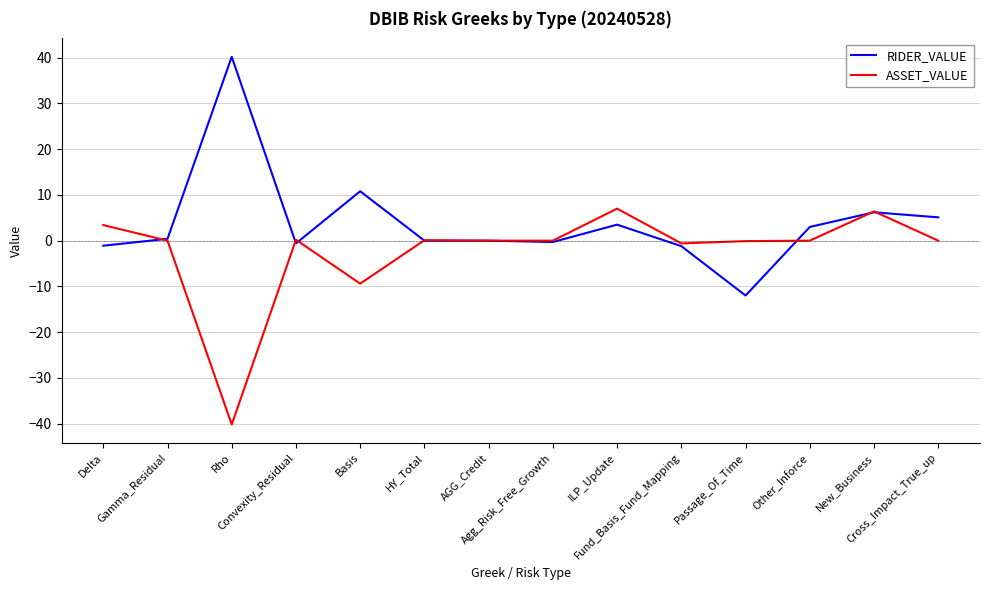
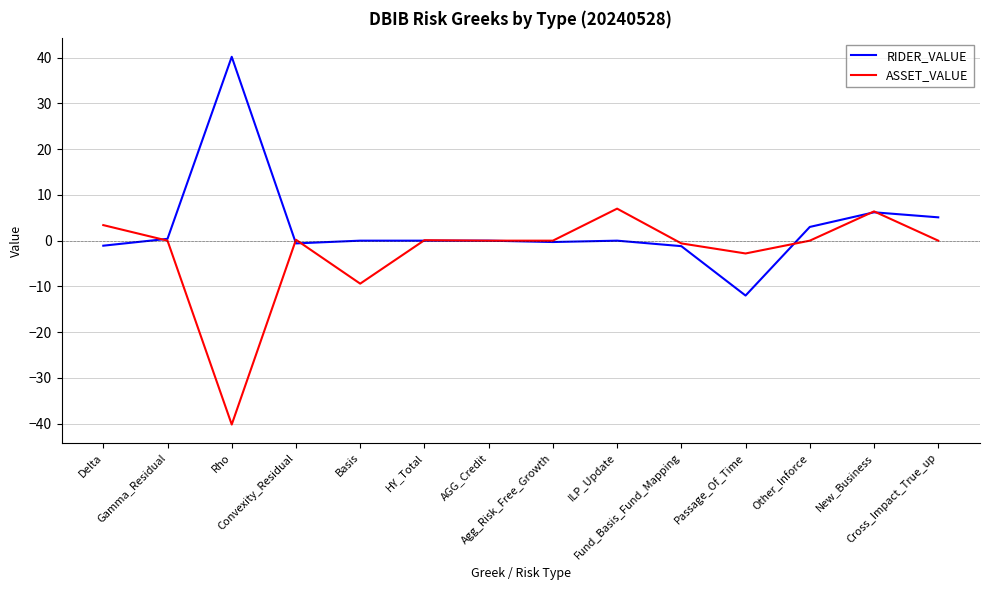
RIDER_VALUE, Basis: 11 -> 0
RIDER_VALUE, ILP_Update: 4 -> 0
ASSET_VALUE, Passage_Of_Time: 0 -> -3
